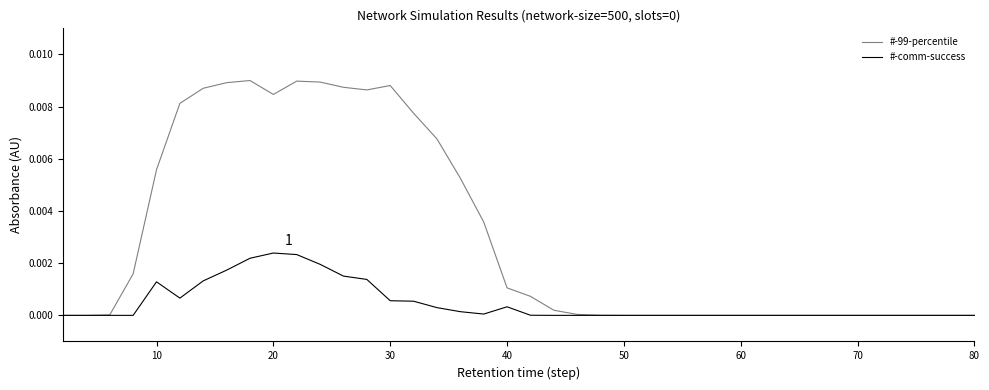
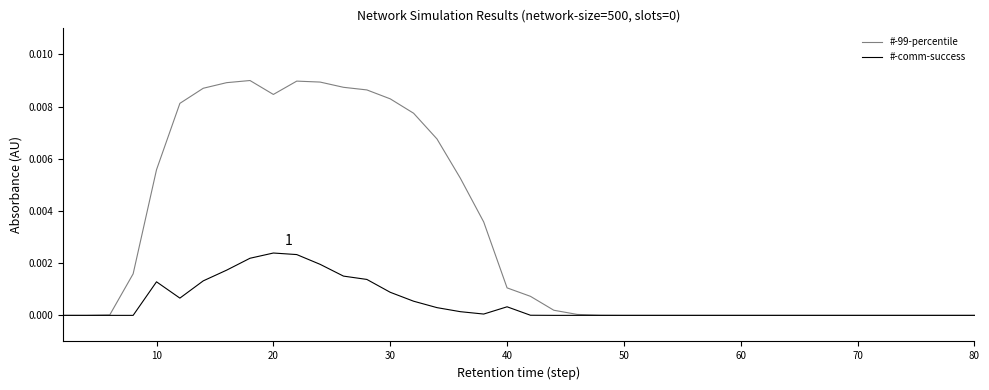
#-99-percentile, 30: 0.0088 -> 0.0083
#-comm-success, 30: 0.0006 -> 0.0009
